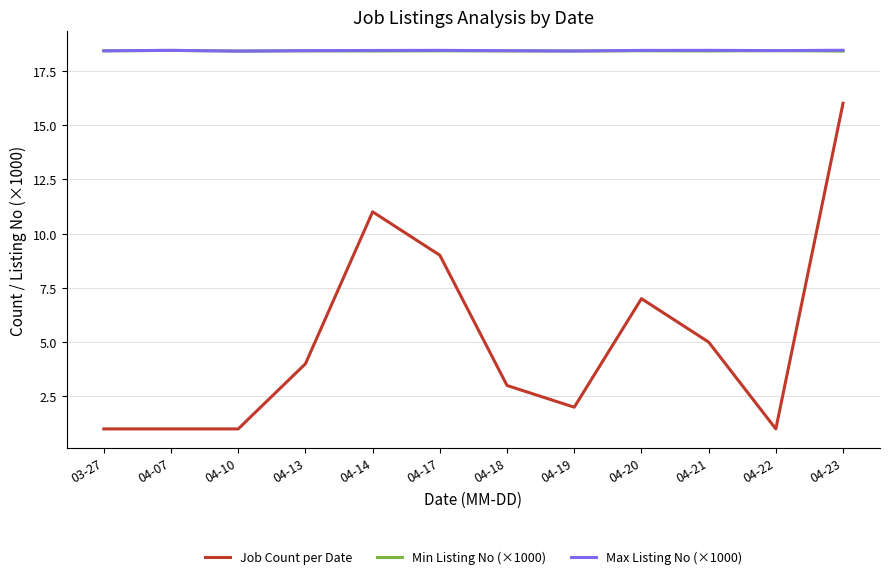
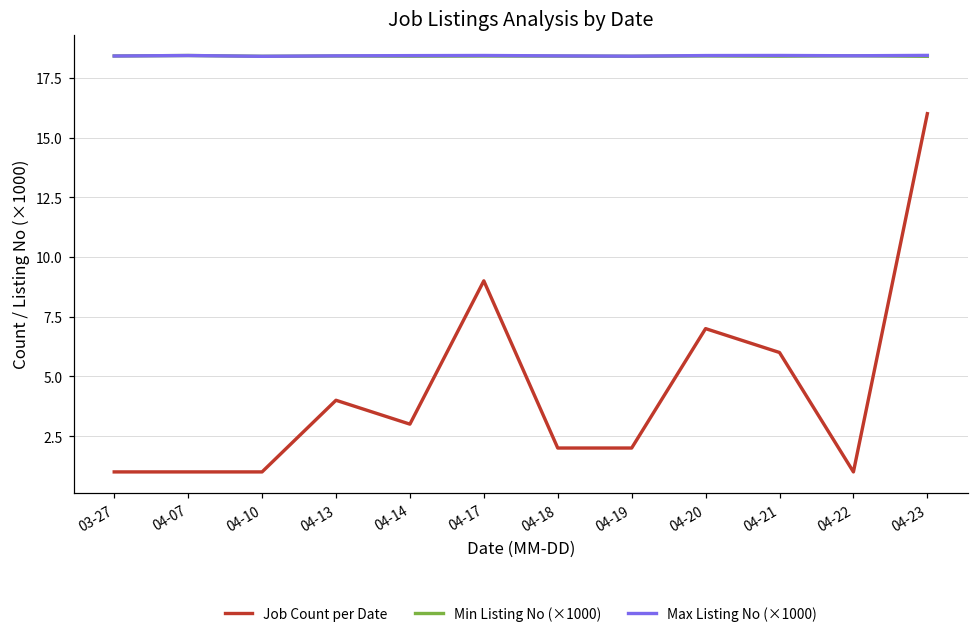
Job Count per Date, 04-14: 11 -> 3
Job Count per Date, 04-18: 3 -> 2
Job Count per Date, 04-21: 5 -> 6
